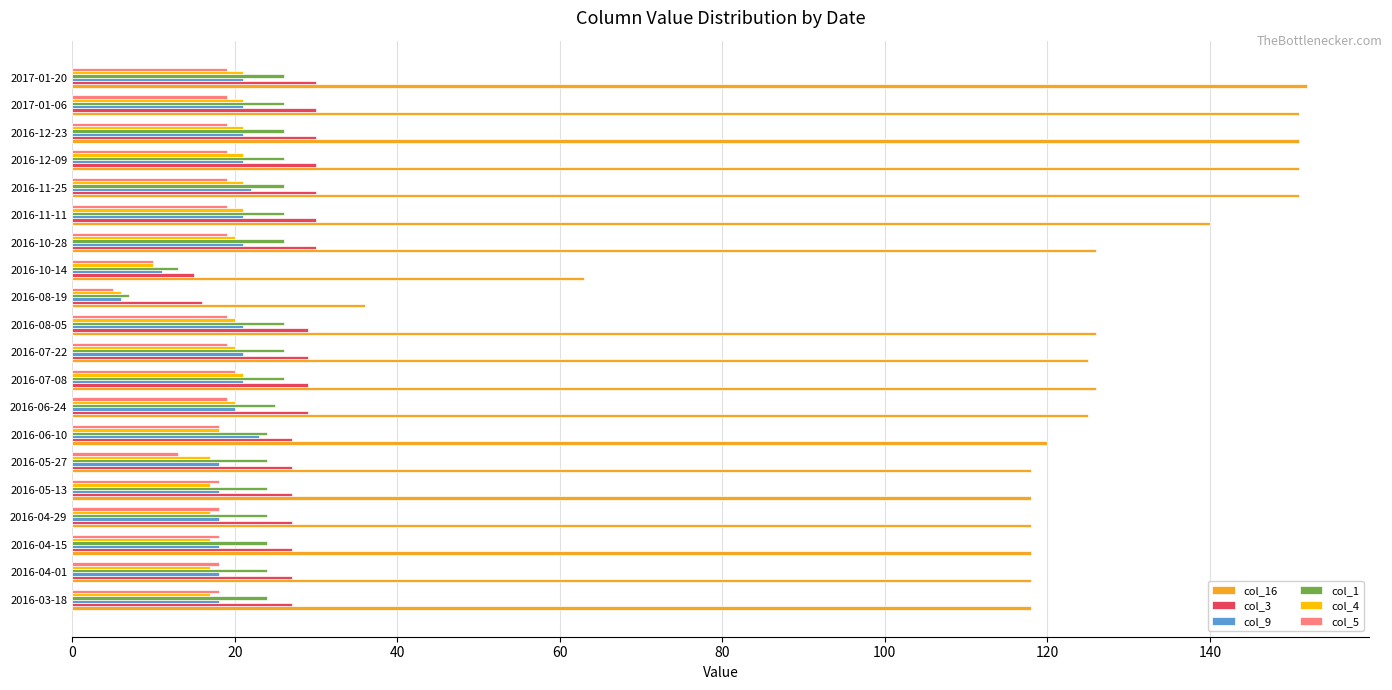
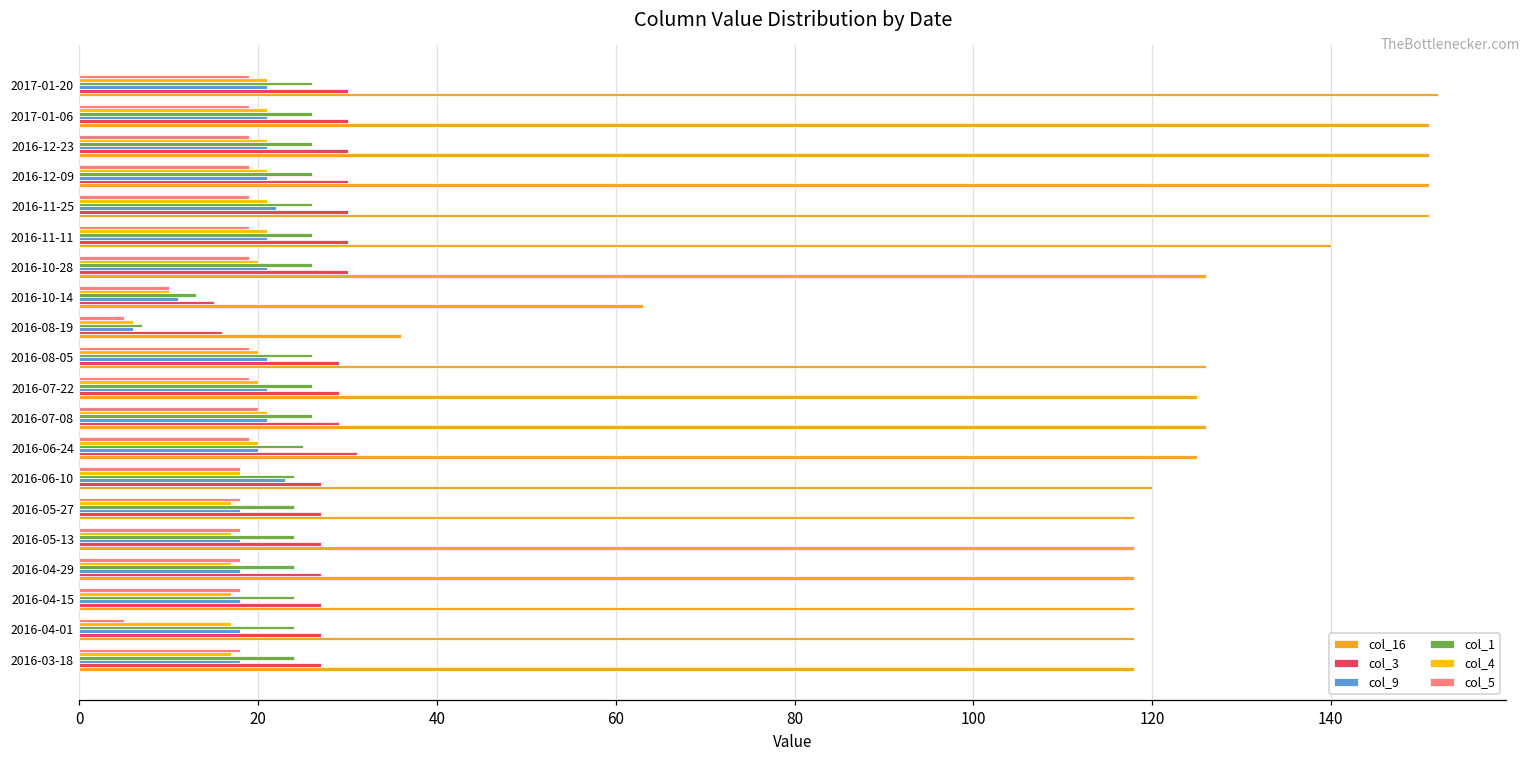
col_3, 2016-06-24: 29 -> 31
col_5, 2016-05-27: 13 -> 18
col_5, 2016-04-01: 18 -> 5
